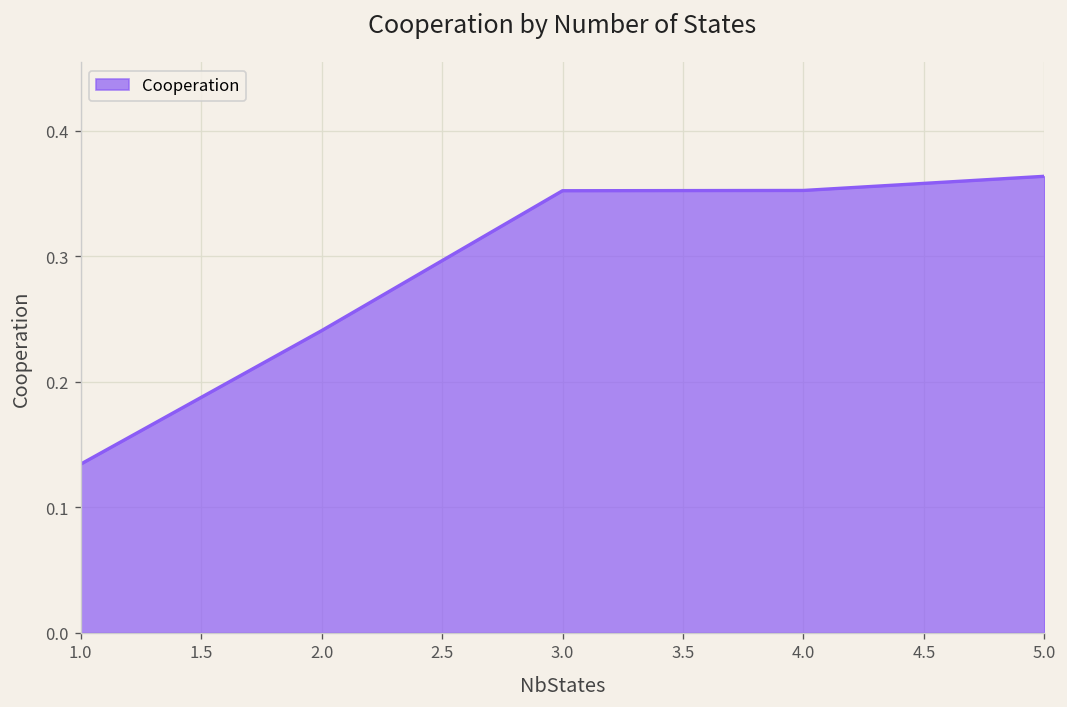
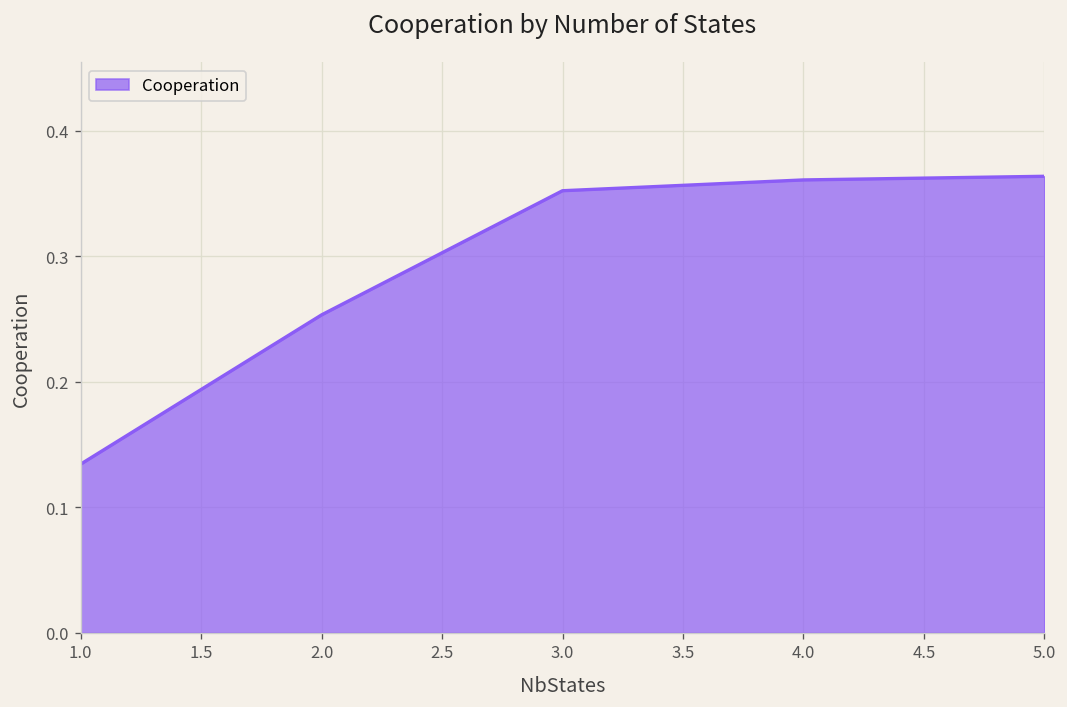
2.0: 0.241 -> 0.253
4.0: 0.353 -> 0.361
